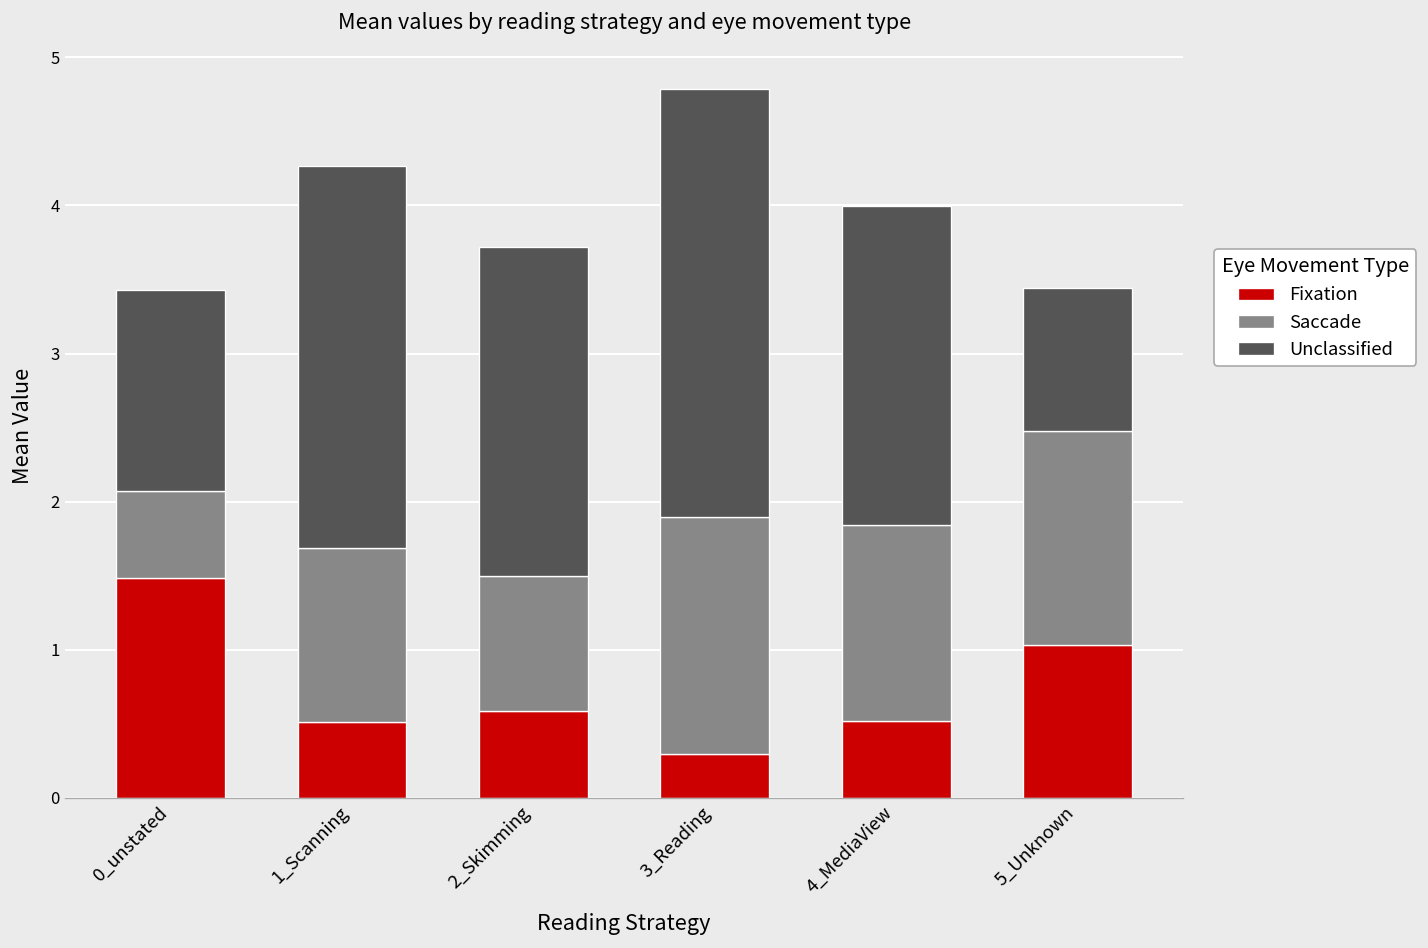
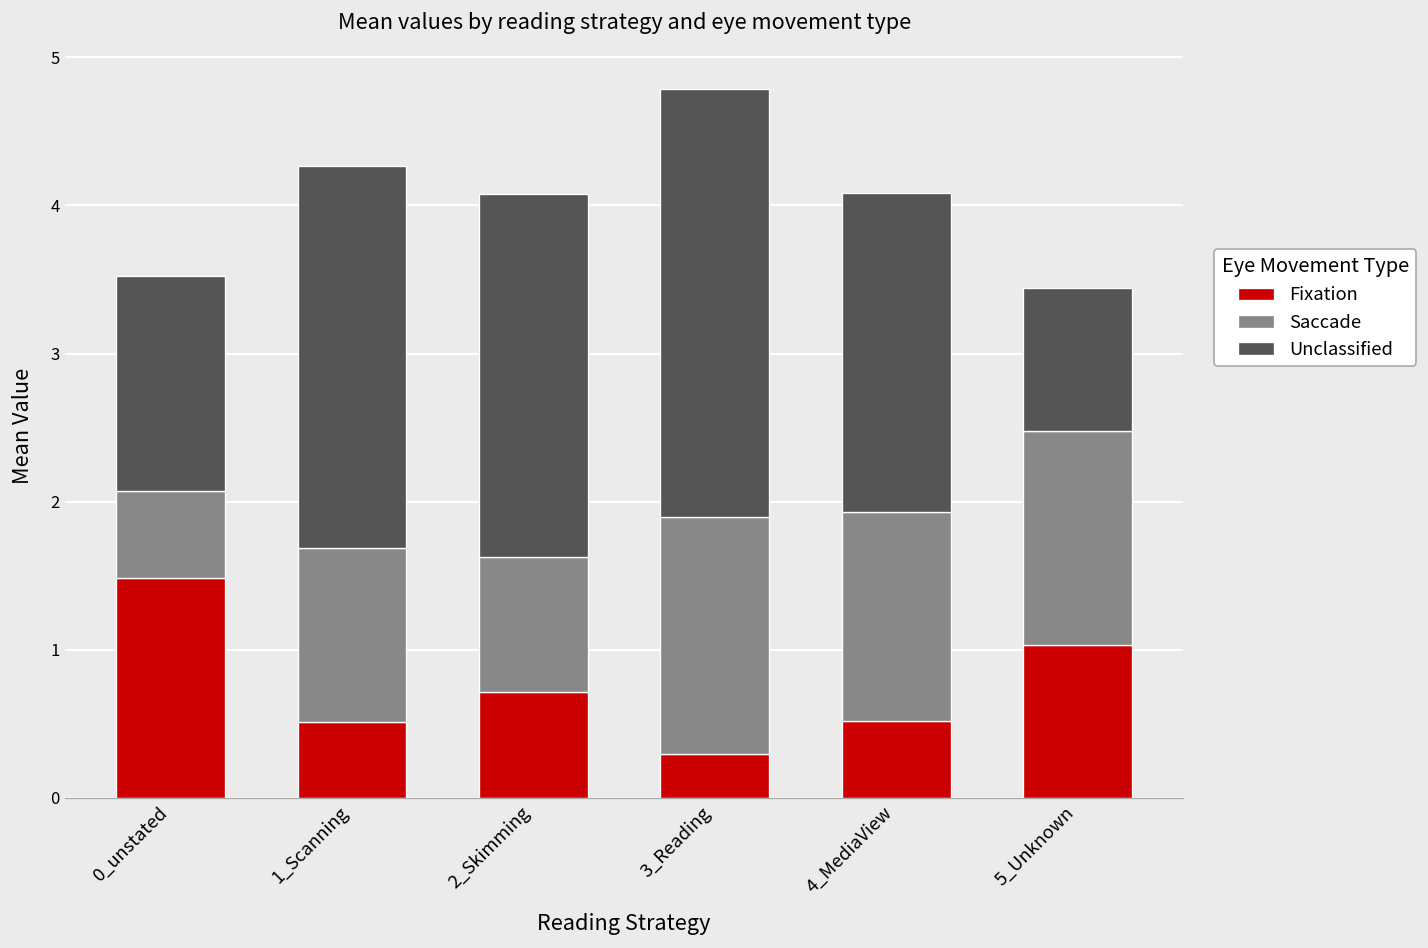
Unclassified, 0_unstated: 1.36 -> 1.45
Fixation, 2_Skimming: 0.59 -> 0.72
Unclassified, 2_Skimming: 2.22 -> 2.45
Saccade, 4_MediaView: 1.32 -> 1.41
